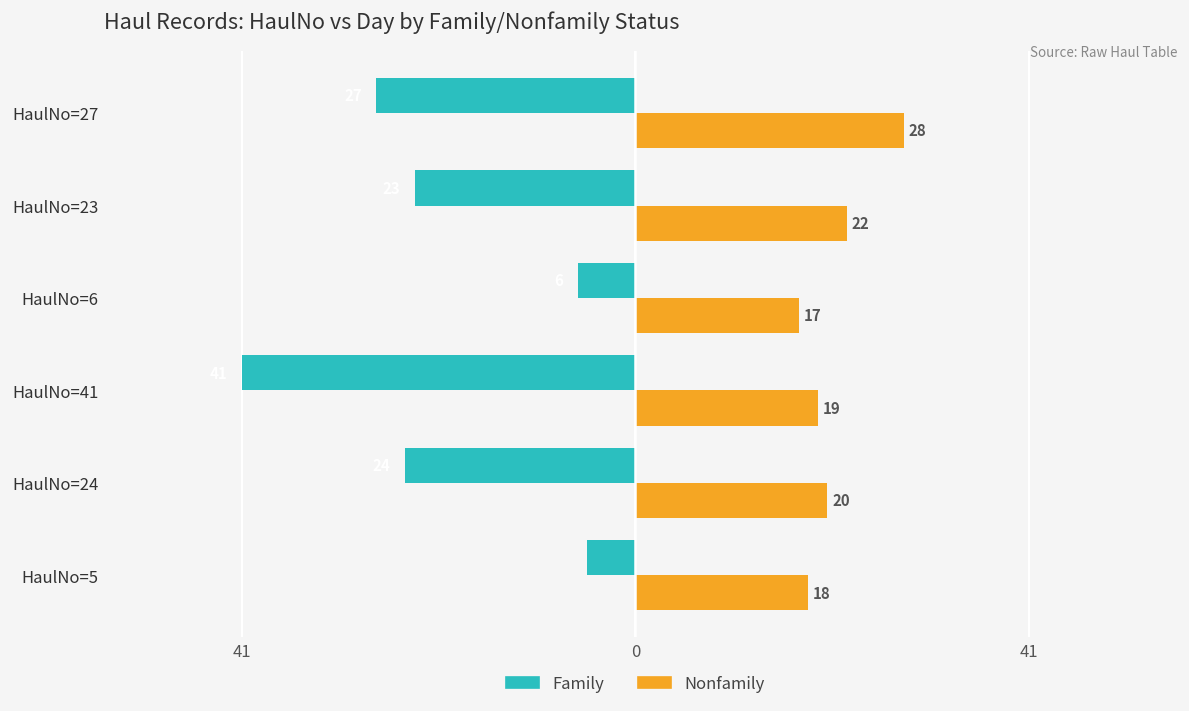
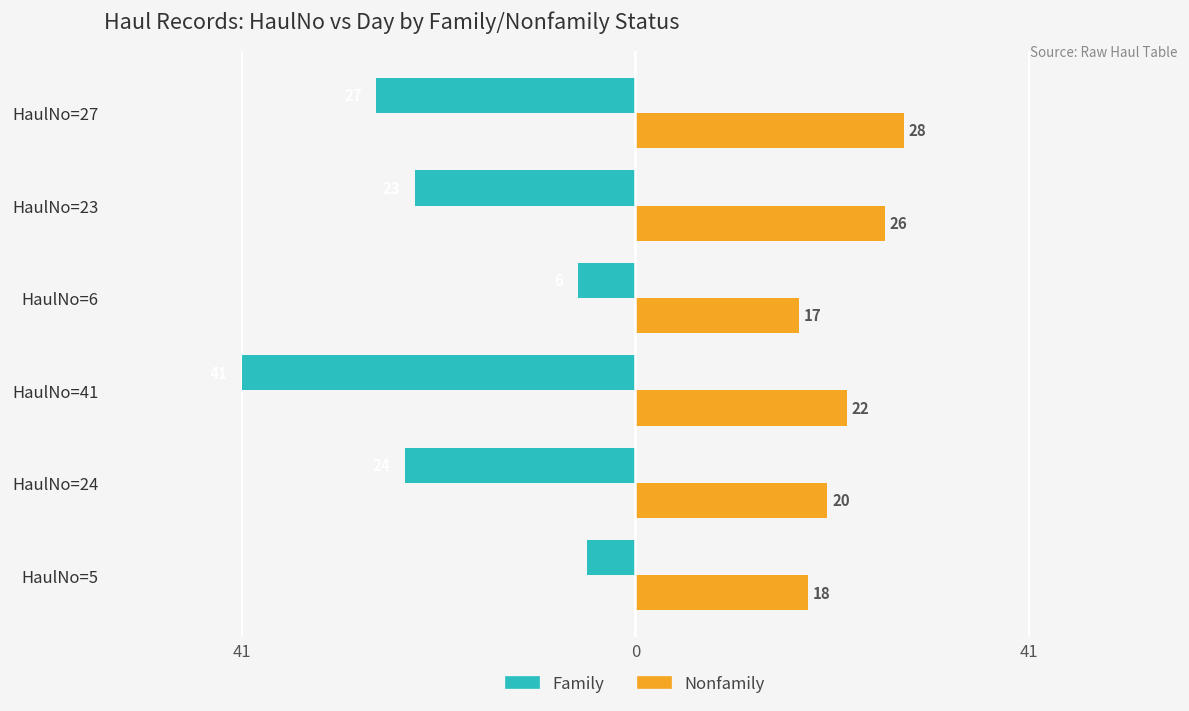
Nonfamily, HaulNo=23: 22 -> 26
Nonfamily, HaulNo=41: 19 -> 22
